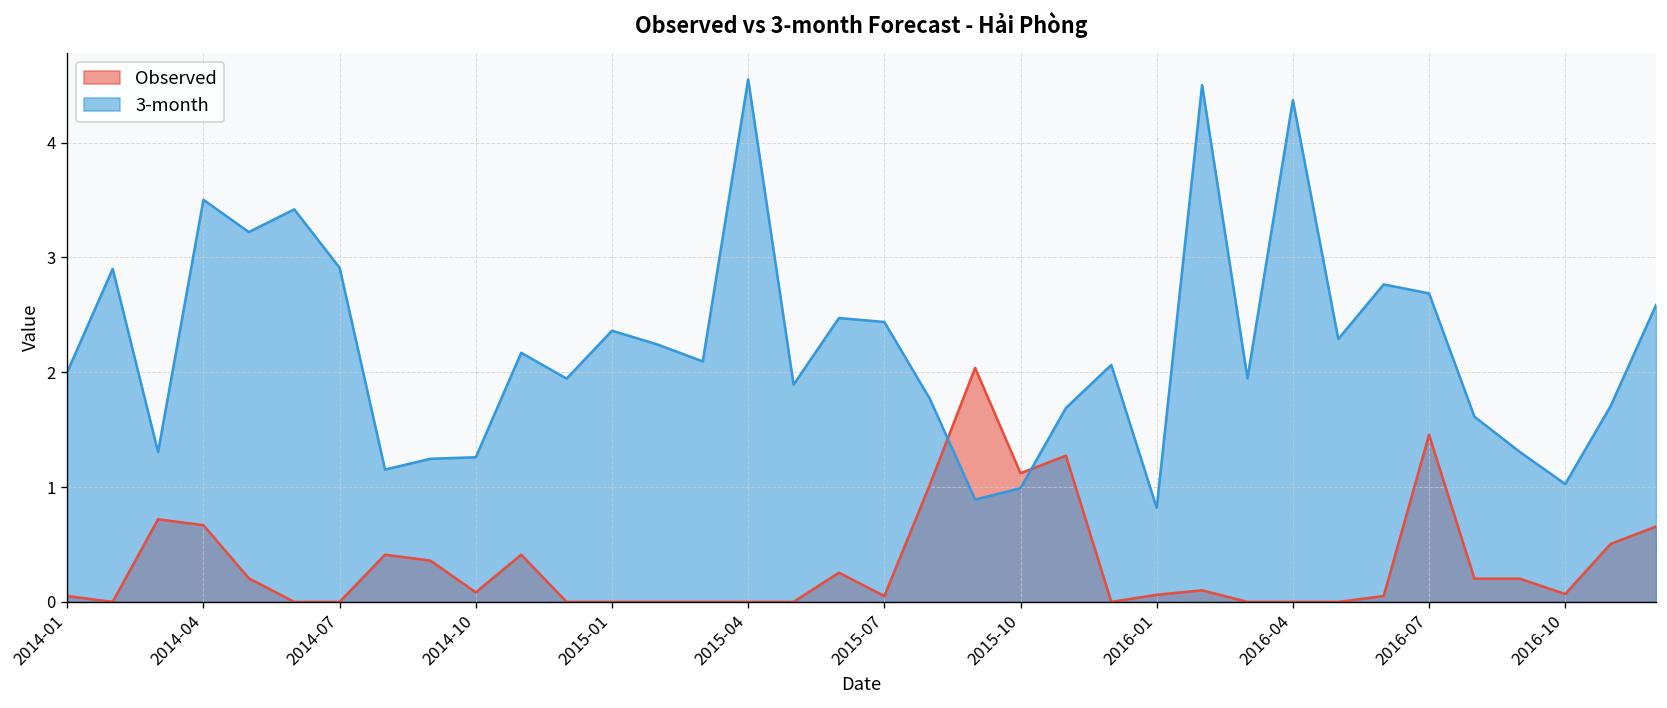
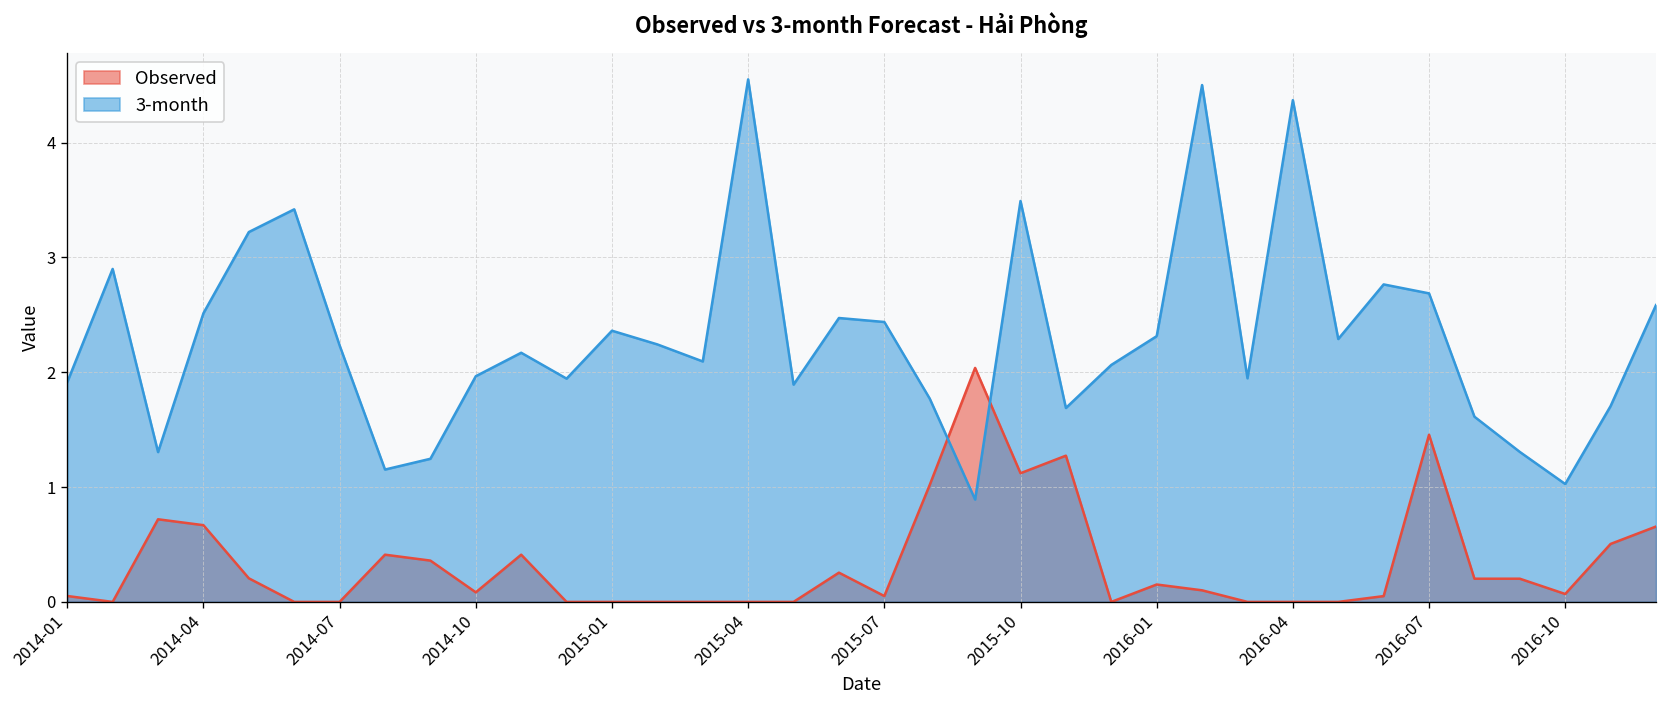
3-month, 2014-01: 2.0 -> 1.9
3-month, 2014-04: 3.5 -> 2.5
3-month, 2014-07: 2.9 -> 2.2
3-month, 2014-10: 1.3 -> 2.0
3-month, 2015-10: 1.0 -> 3.5
Observed, 2016-01: 0.1 -> 0.2
3-month, 2016-01: 0.8 -> 2.3
